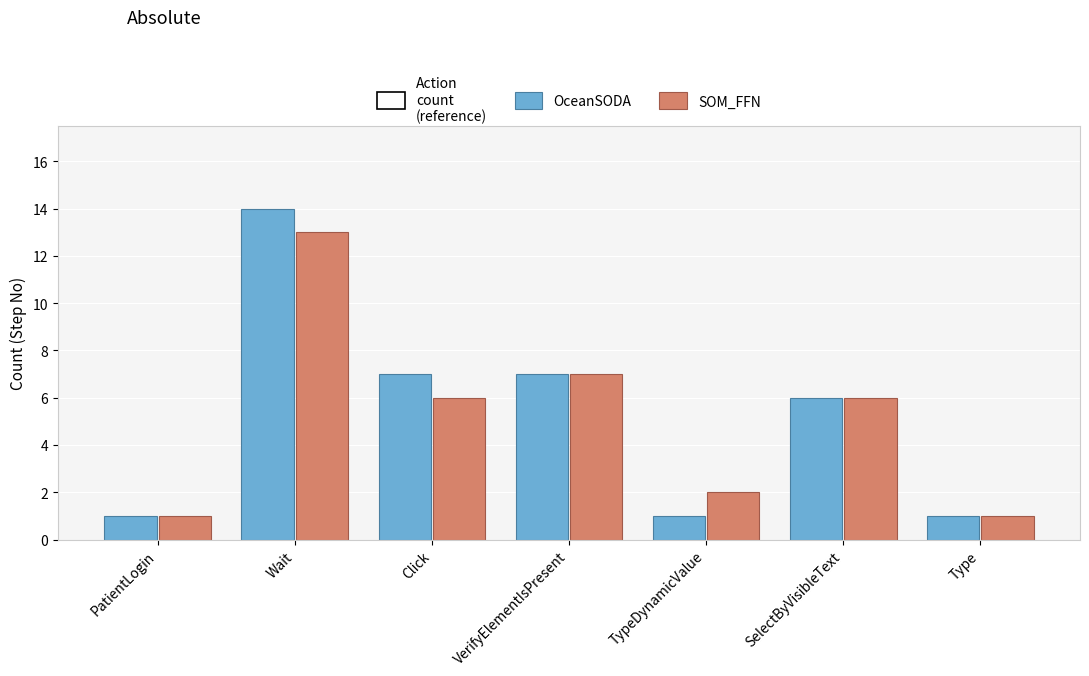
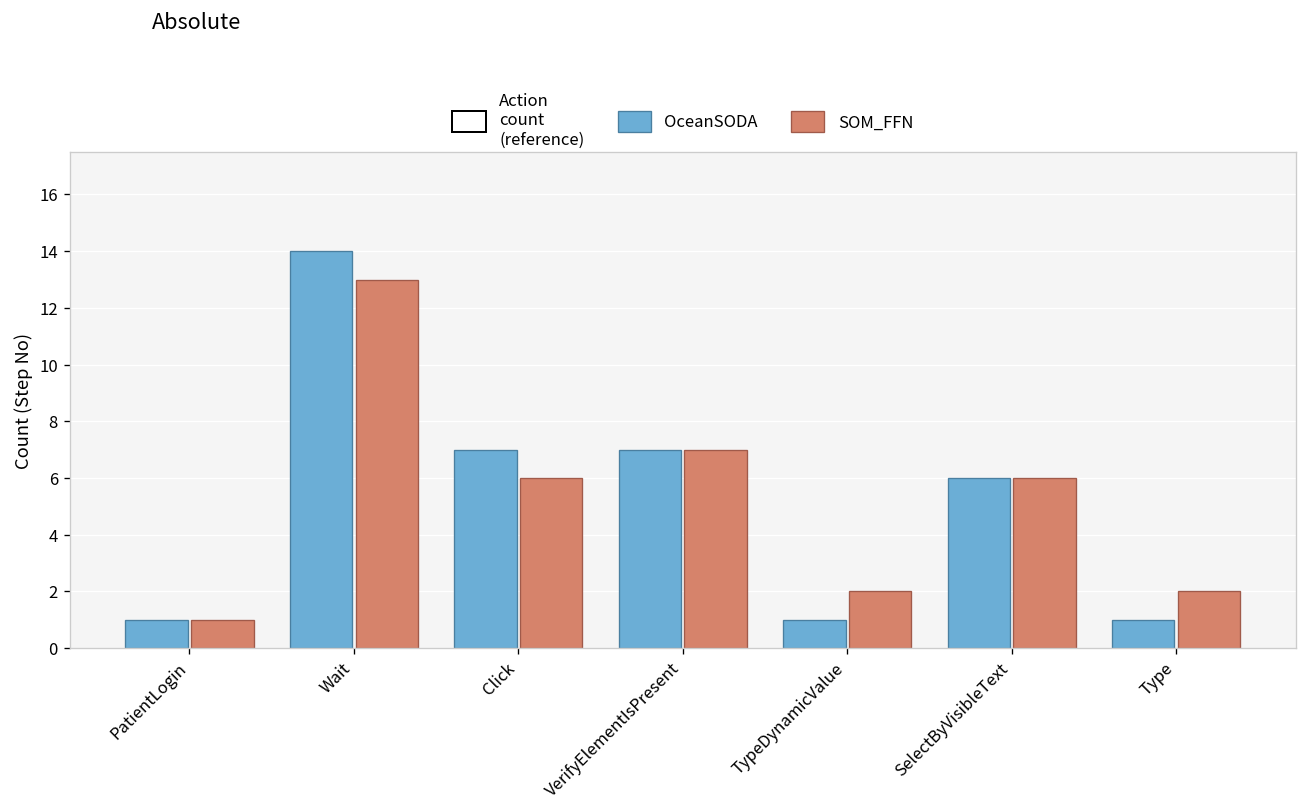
SOM_FFN, Type: 1 -> 2
